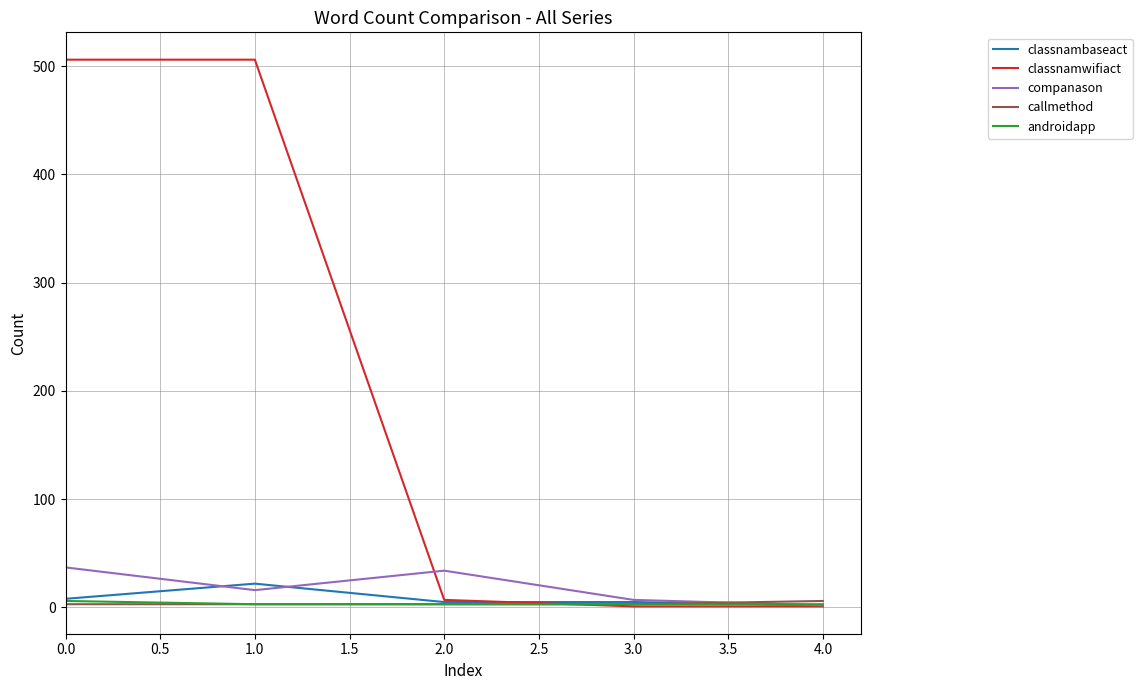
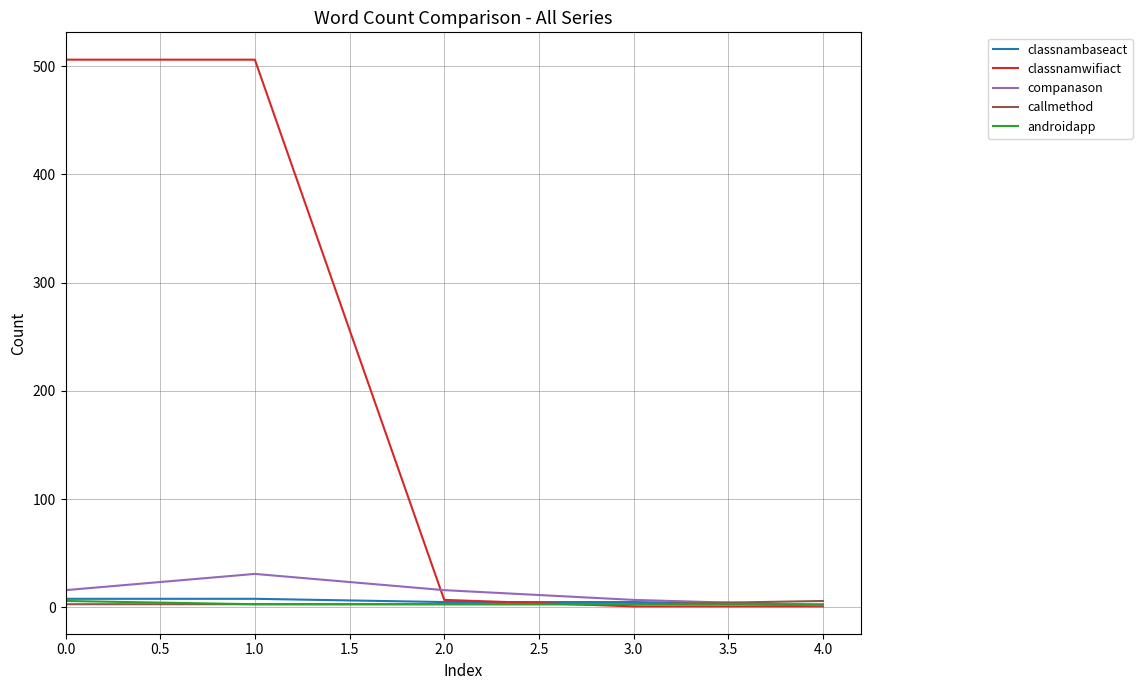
companason, 0.0: 37 -> 16
classnambaseact, 1.0: 22 -> 8
companason, 1.0: 16 -> 31
companason, 2.0: 34 -> 16
